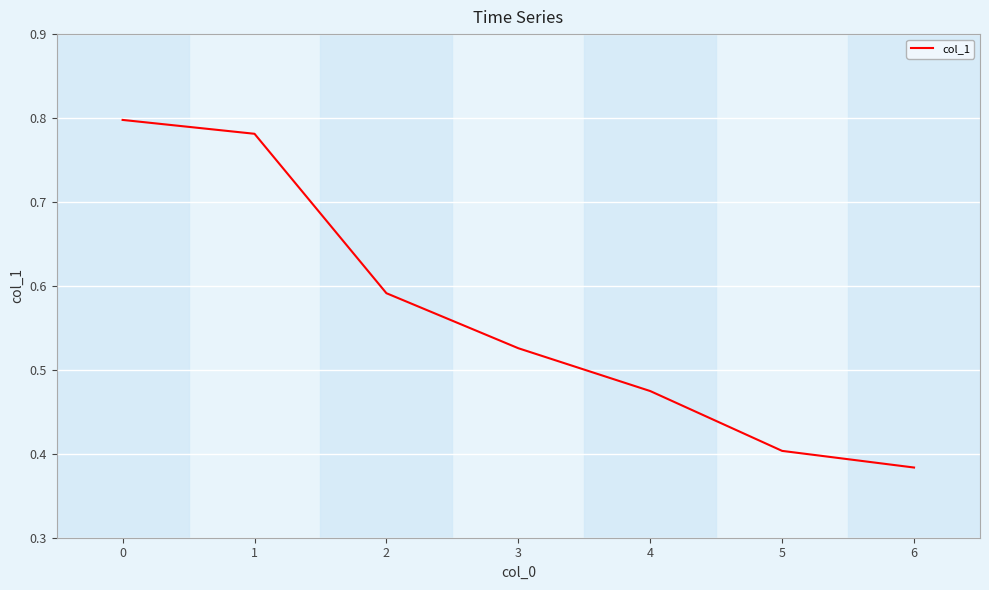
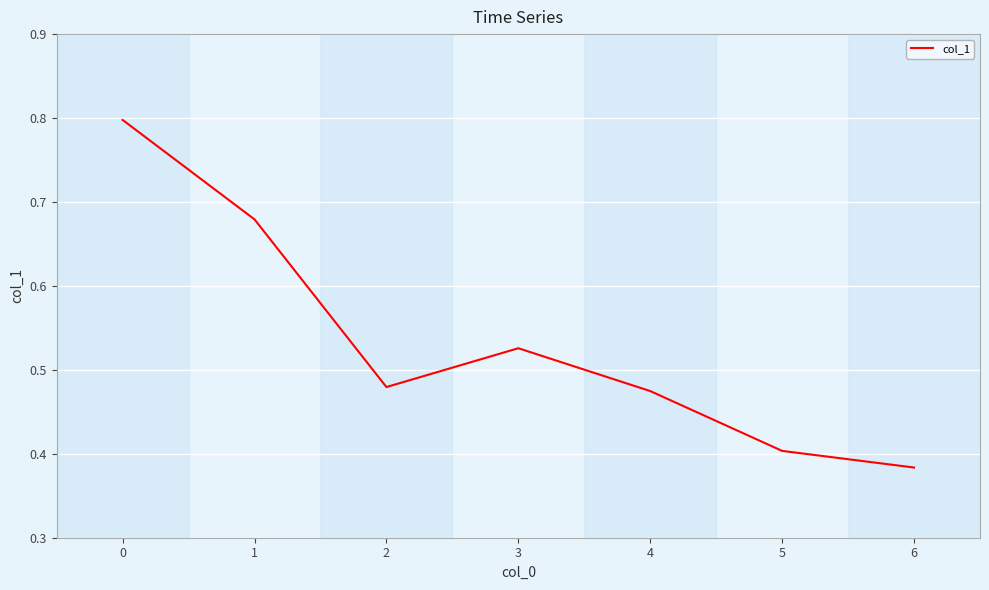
1: 0.78 -> 0.68
2: 0.59 -> 0.48
